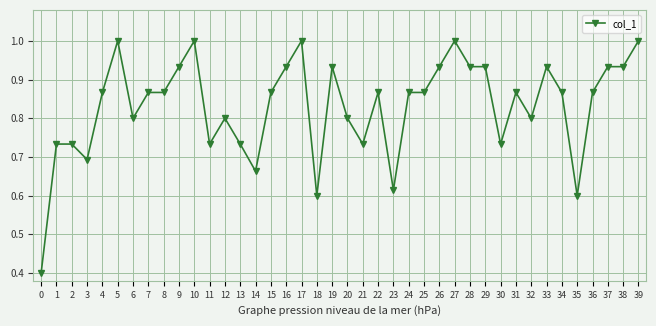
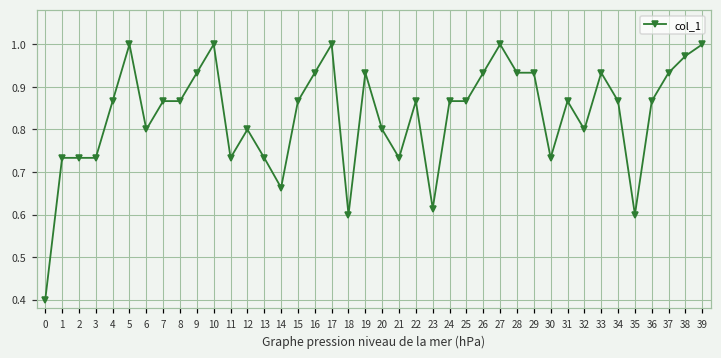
3: 0.69 -> 0.73
38: 0.93 -> 0.97
